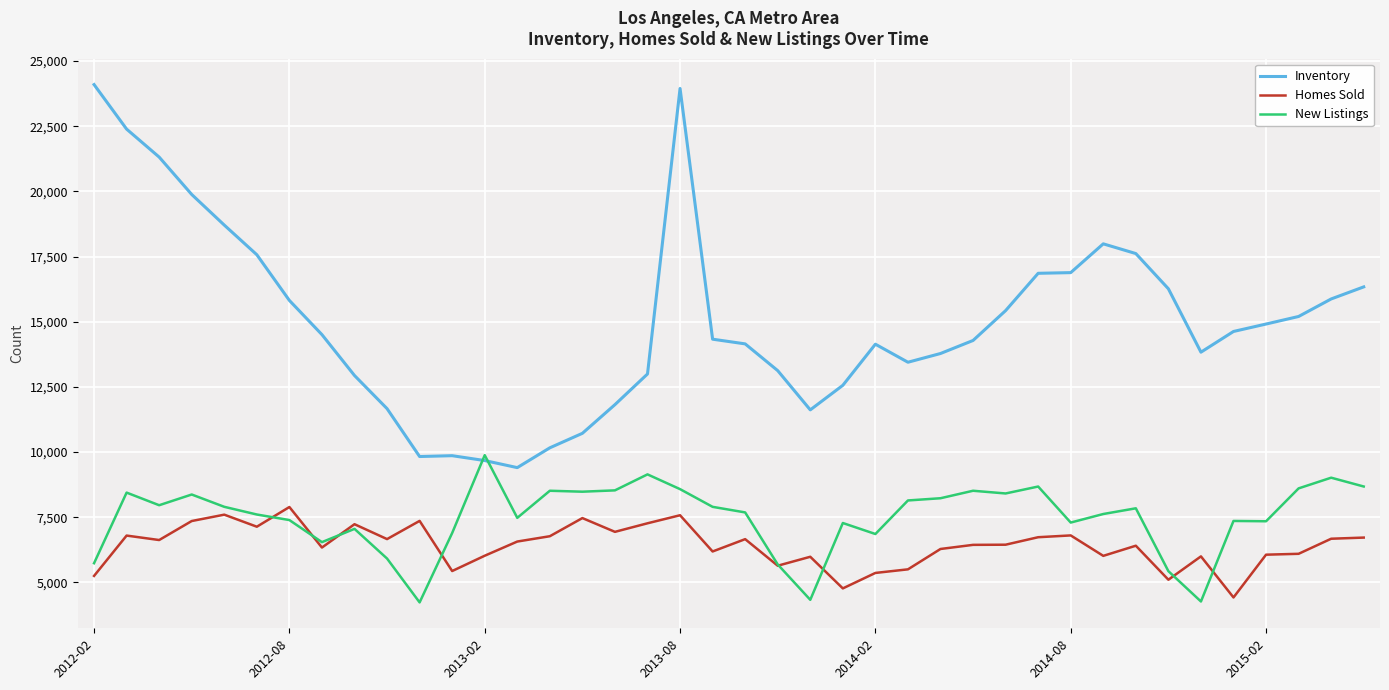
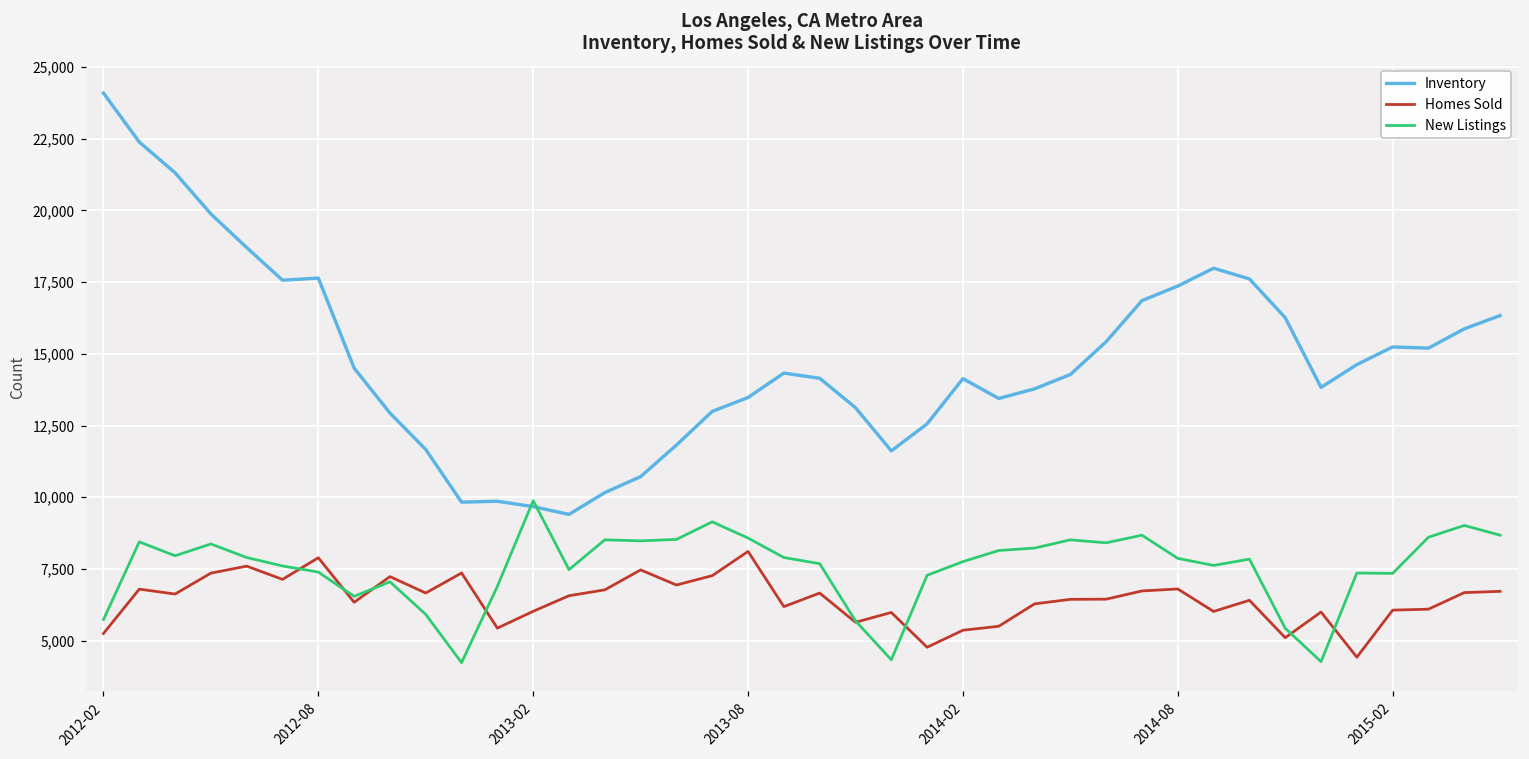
Inventory, 2012-08: 15,800 -> 17,600
Inventory, 2013-08: 23,900 -> 13,500
Homes Sold, 2013-08: 7,600 -> 8,100
New Listings, 2014-02: 6,900 -> 7,800
Inventory, 2014-08: 16,900 -> 17,400
New Listings, 2014-08: 7,300 -> 7,900
Inventory, 2015-02: 14,900 -> 15,200
